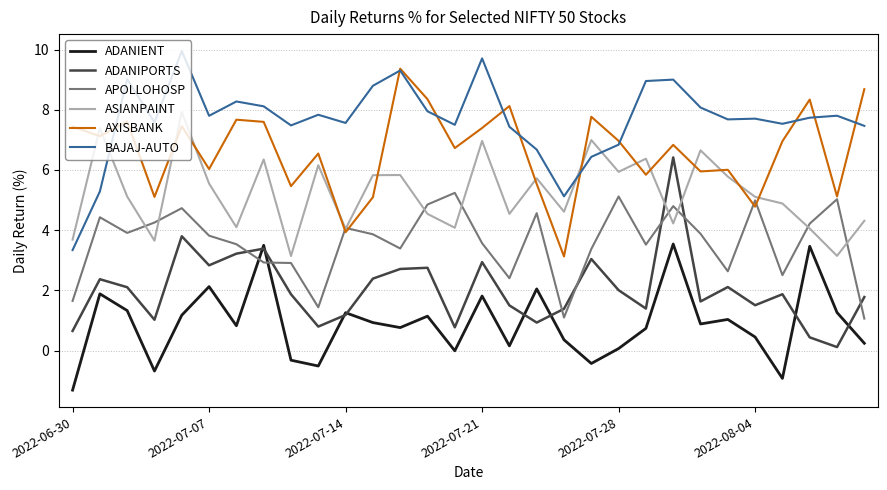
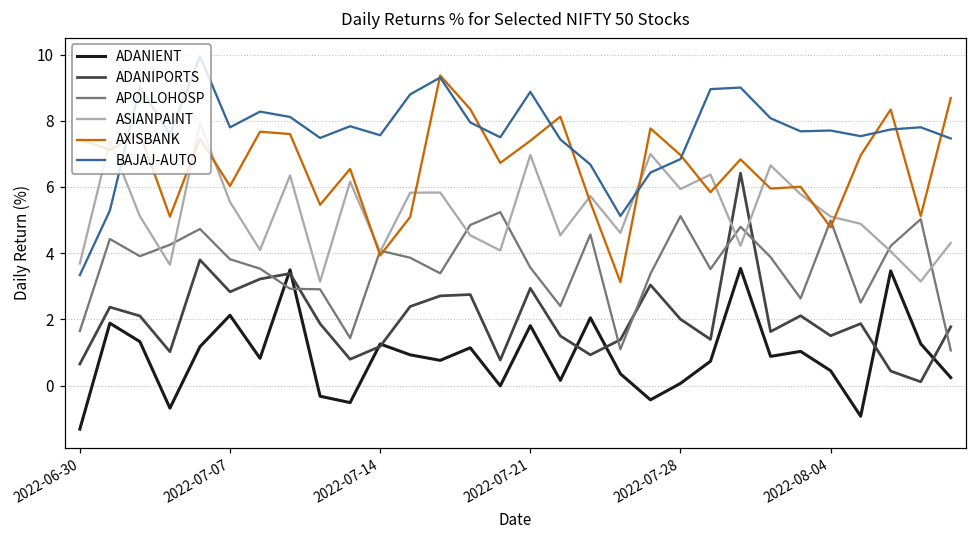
BAJAJ-AUTO, 2022-07-21: 9.7 -> 8.9
